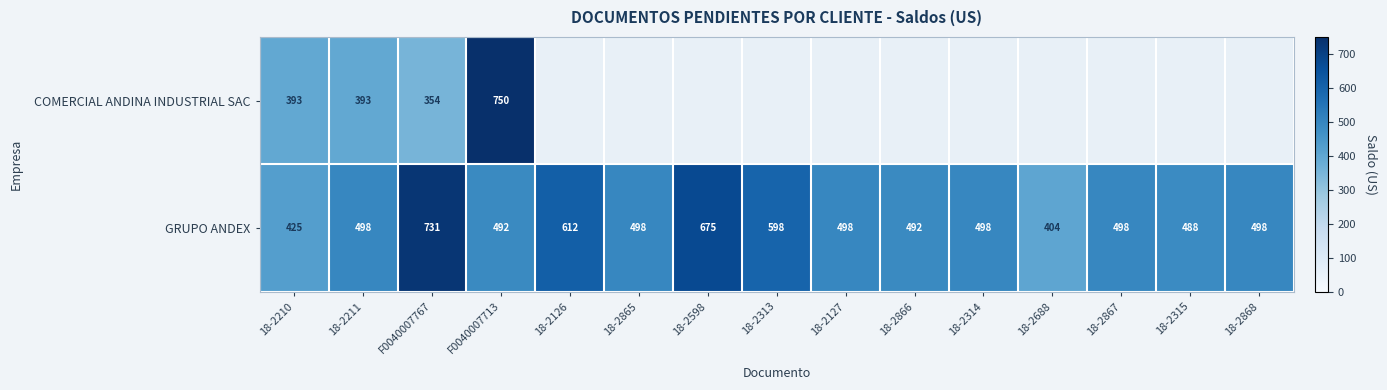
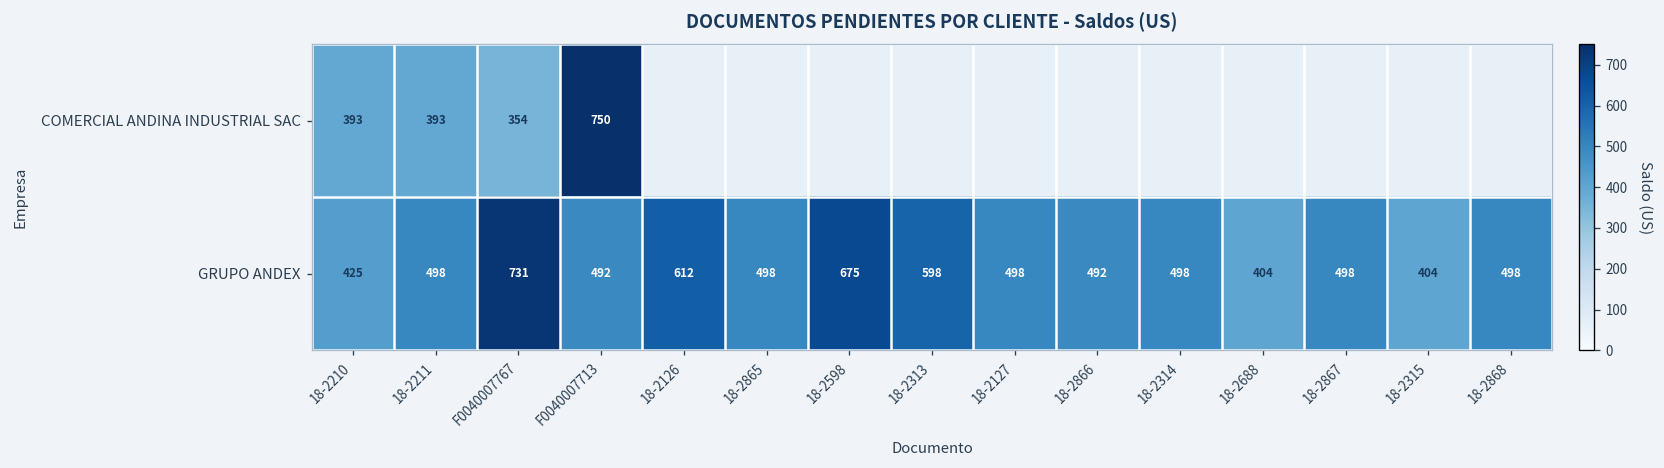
GRUPO ANDEX, 18-2315: 488 -> 404
